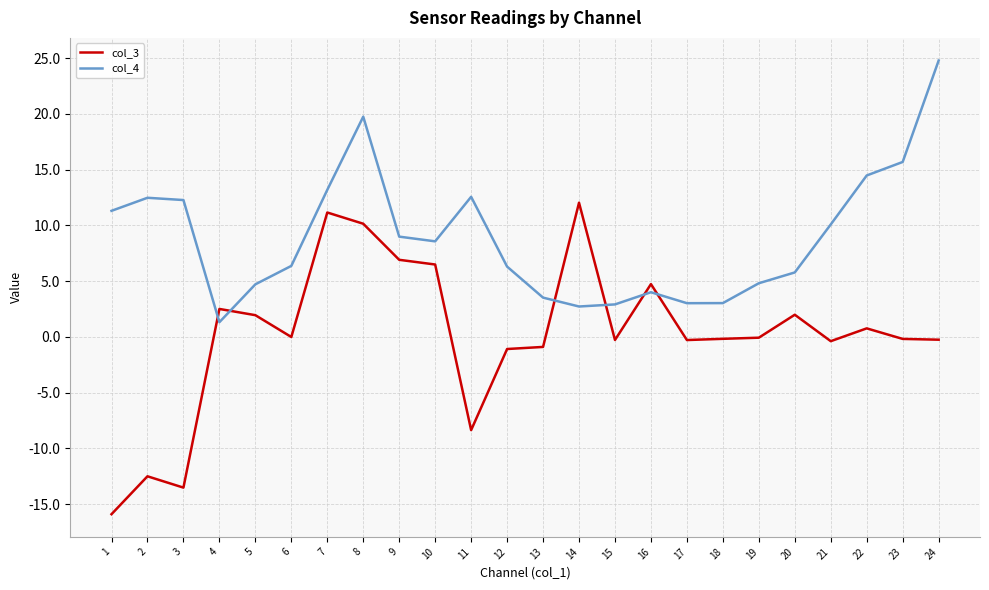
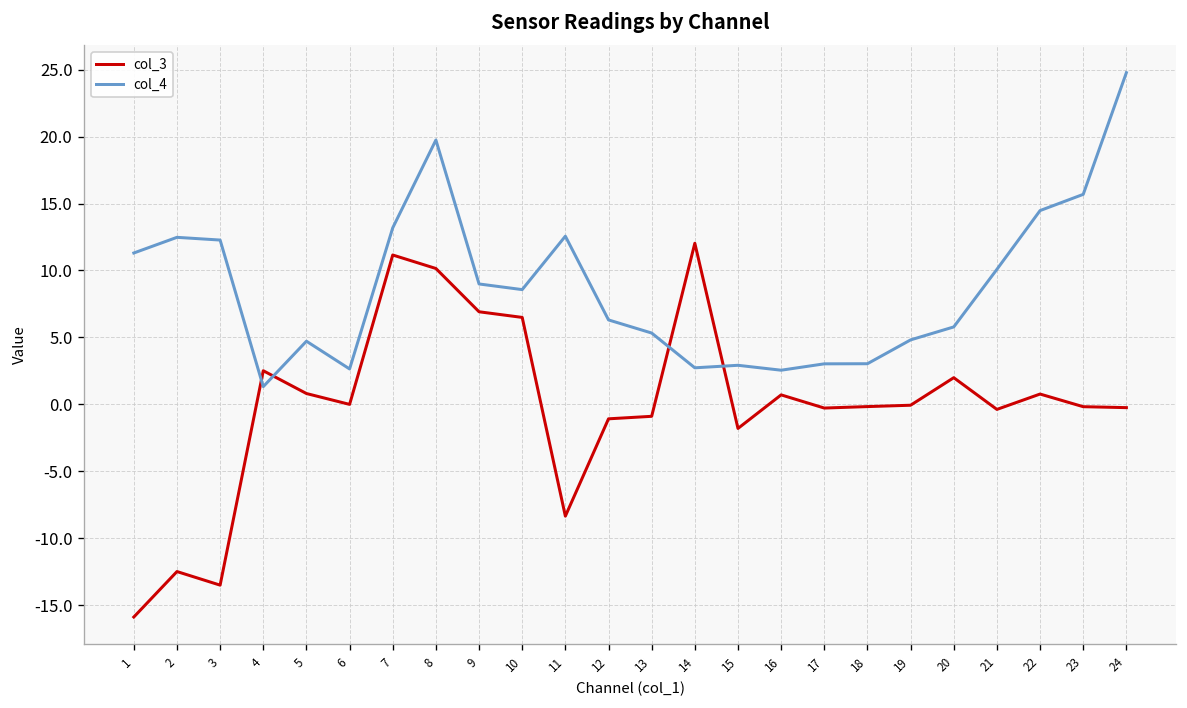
col_3, 5: 1.9 -> 0.8
col_4, 6: 6.4 -> 2.6
col_4, 13: 3.5 -> 5.3
col_3, 15: -0.3 -> -1.8
col_3, 16: 4.7 -> 0.7
col_4, 16: 4.0 -> 2.5
